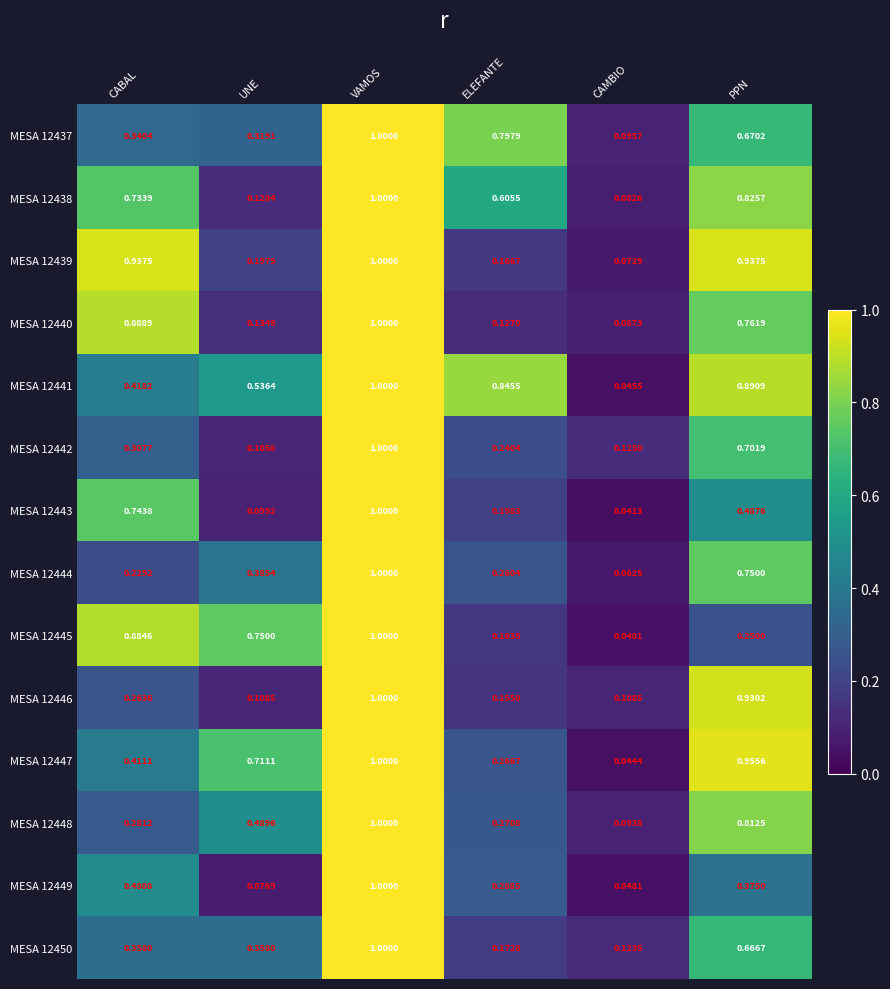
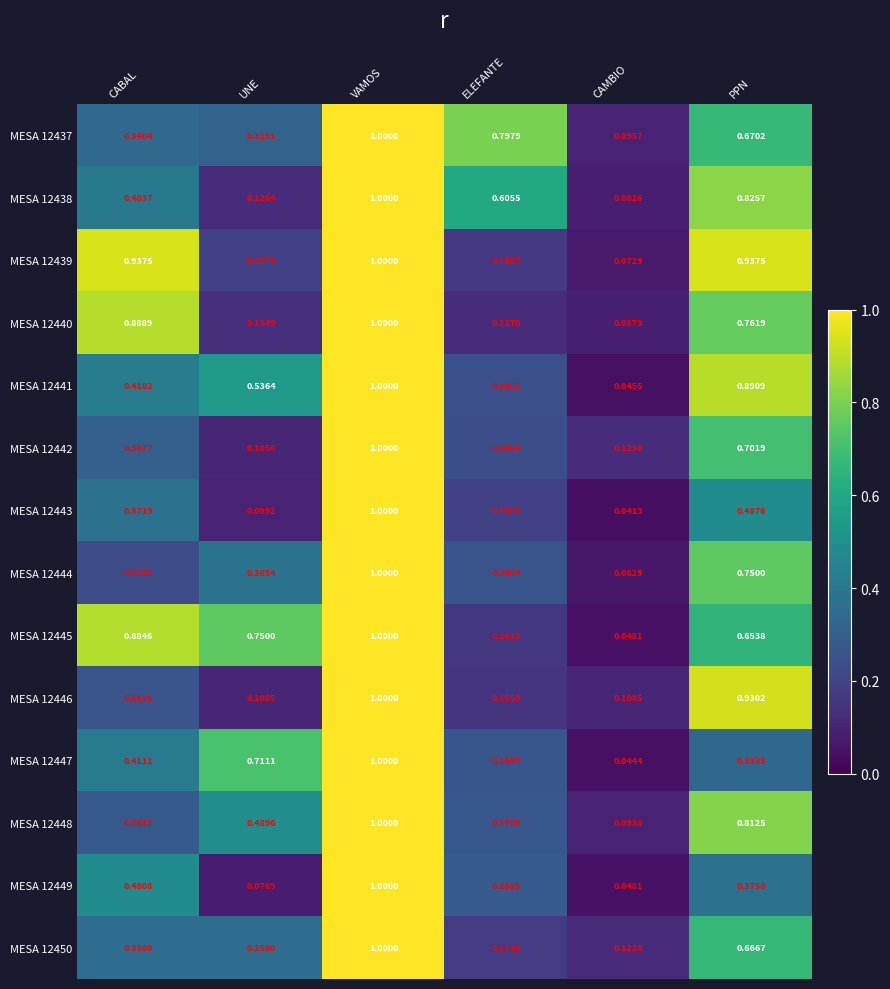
MESA 12438, CABAL: 0.7339 -> 0.4037
MESA 12441, ELEFANTE: 0.8455 -> 0.2455
MESA 12443, CABAL: 0.7438 -> 0.3719
MESA 12445, PPN: 0.2500 -> 0.6538
MESA 12447, PPN: 0.9556 -> 0.3333
